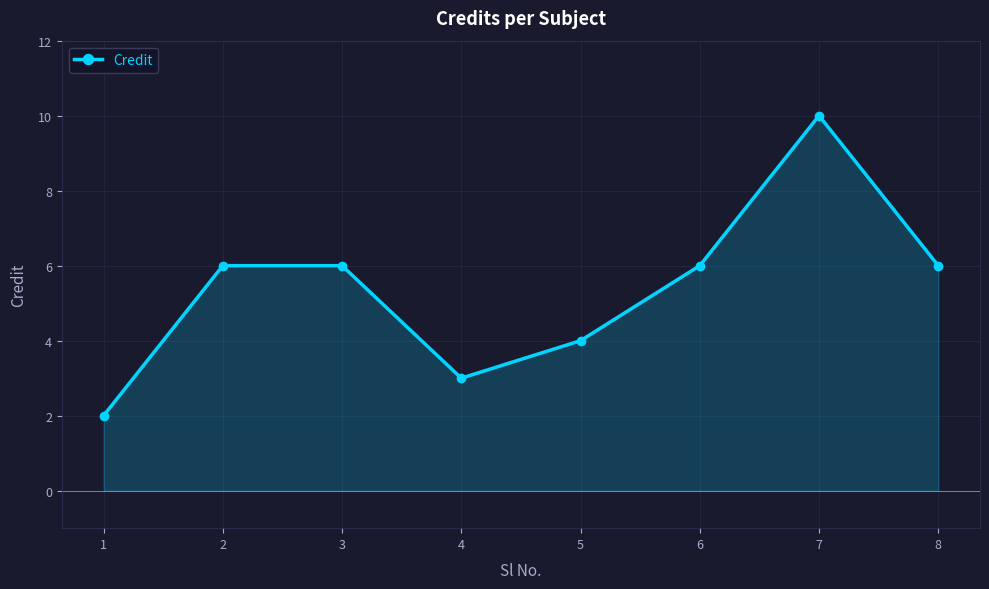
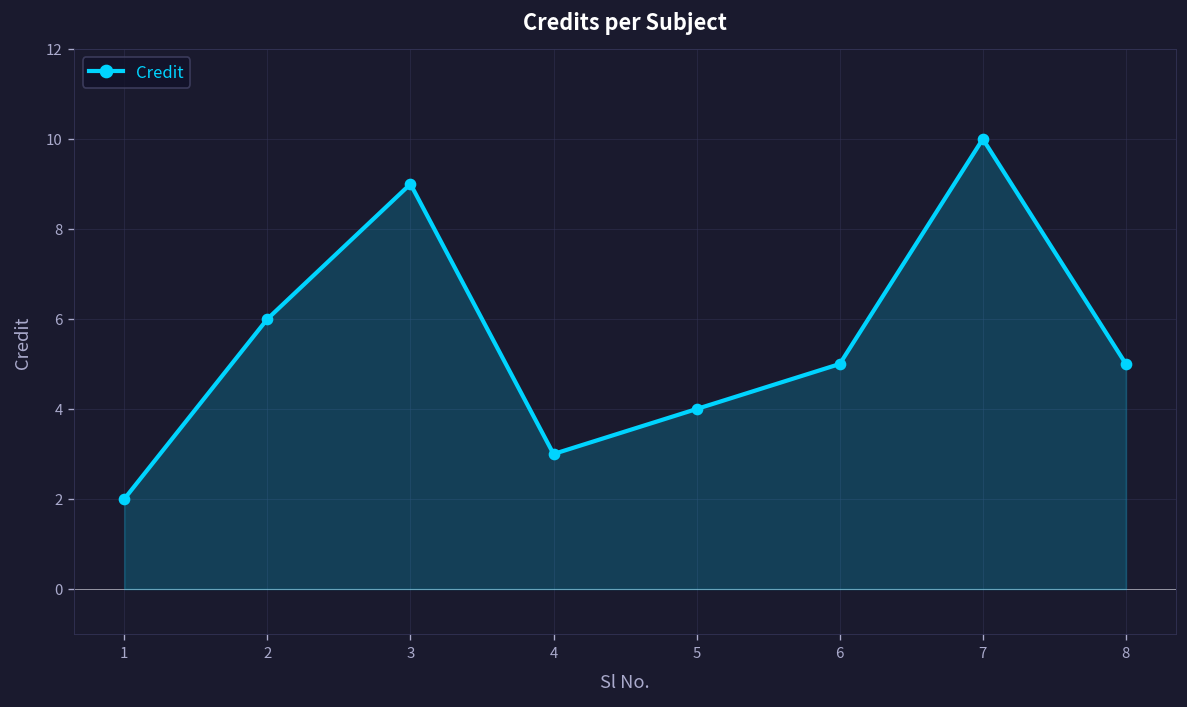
3: 6 -> 9
6: 6 -> 5
8: 6 -> 5
